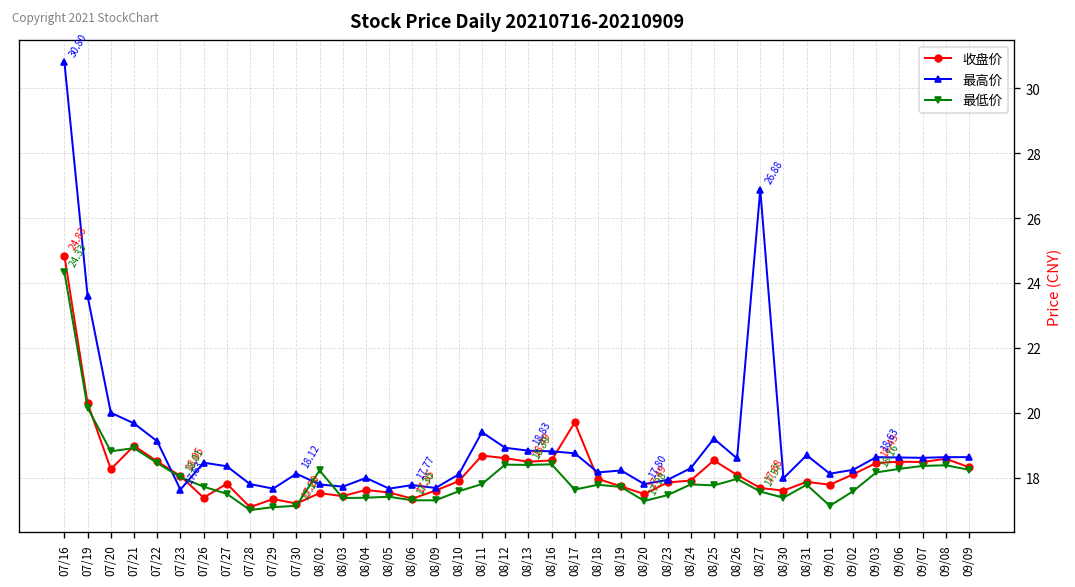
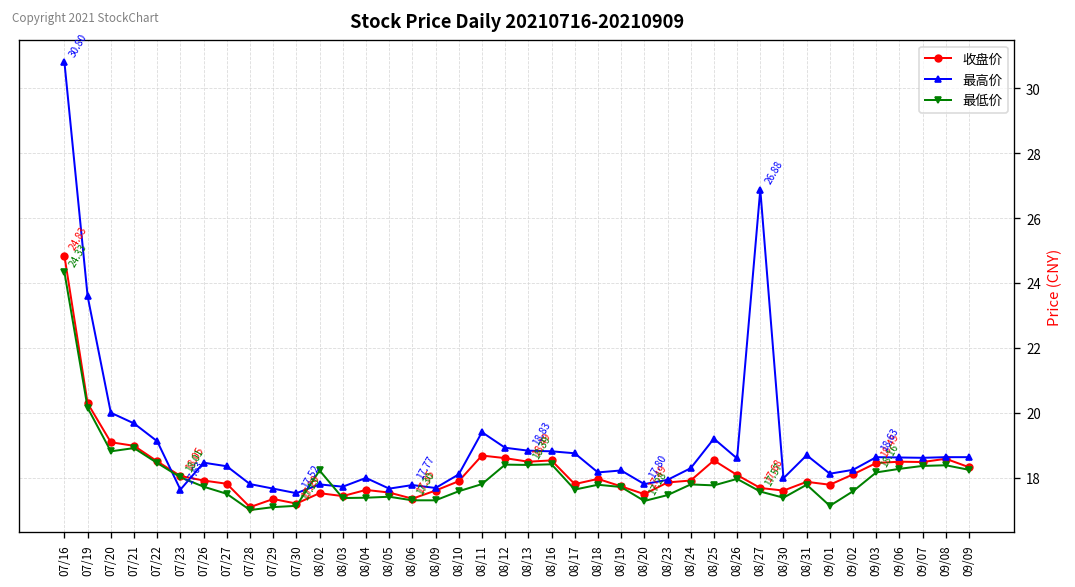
收盘价, 07/20: 18.3 -> 19.1
收盘价, 07/26: 17.4 -> 17.9
最高价, 07/30: 18.12 -> 17.52
收盘价, 08/17: 19.7 -> 17.8
